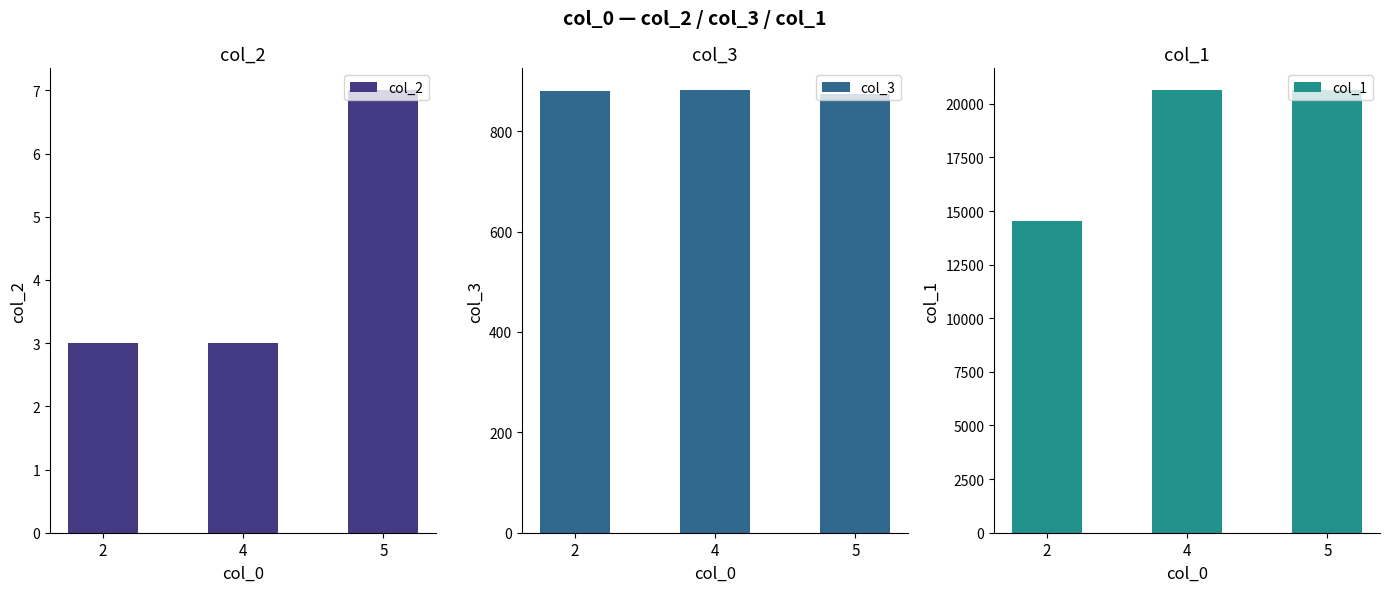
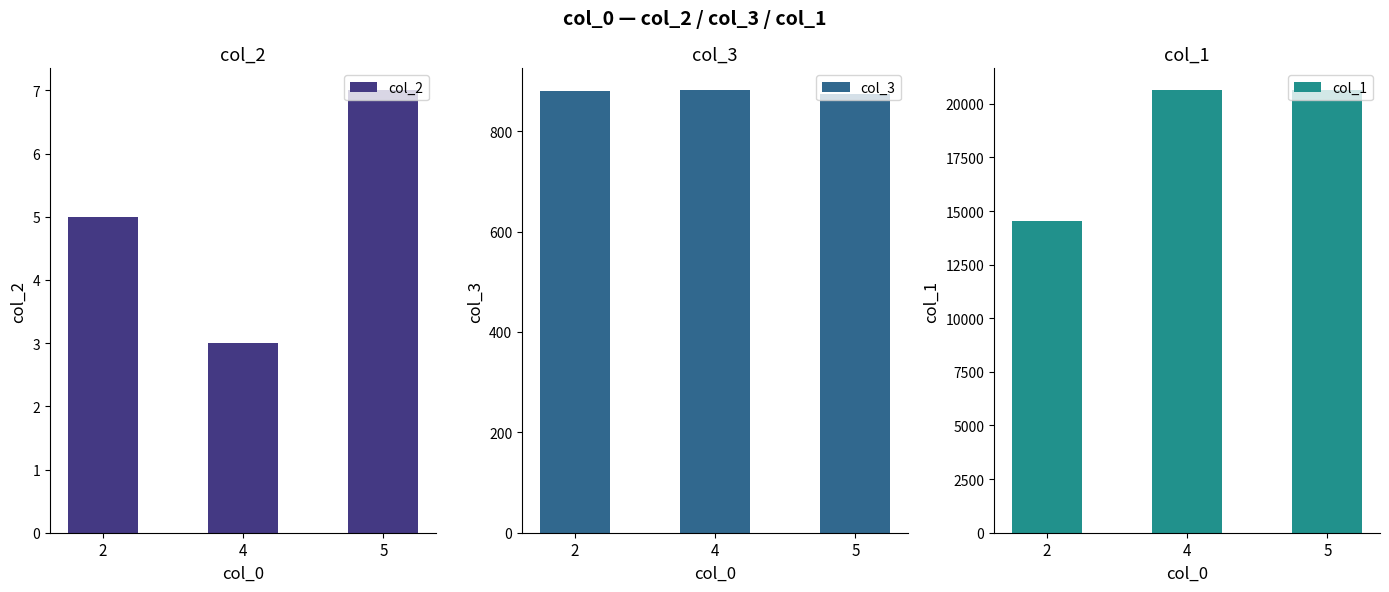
col_2, 2: 3 -> 5
